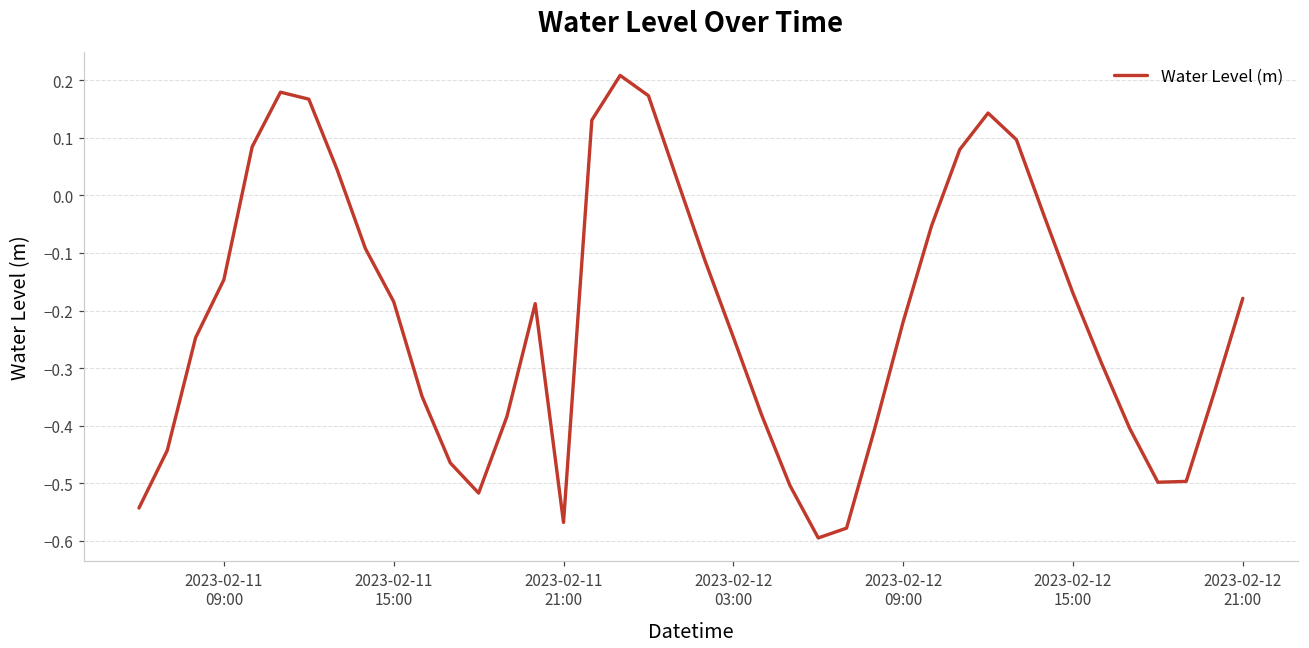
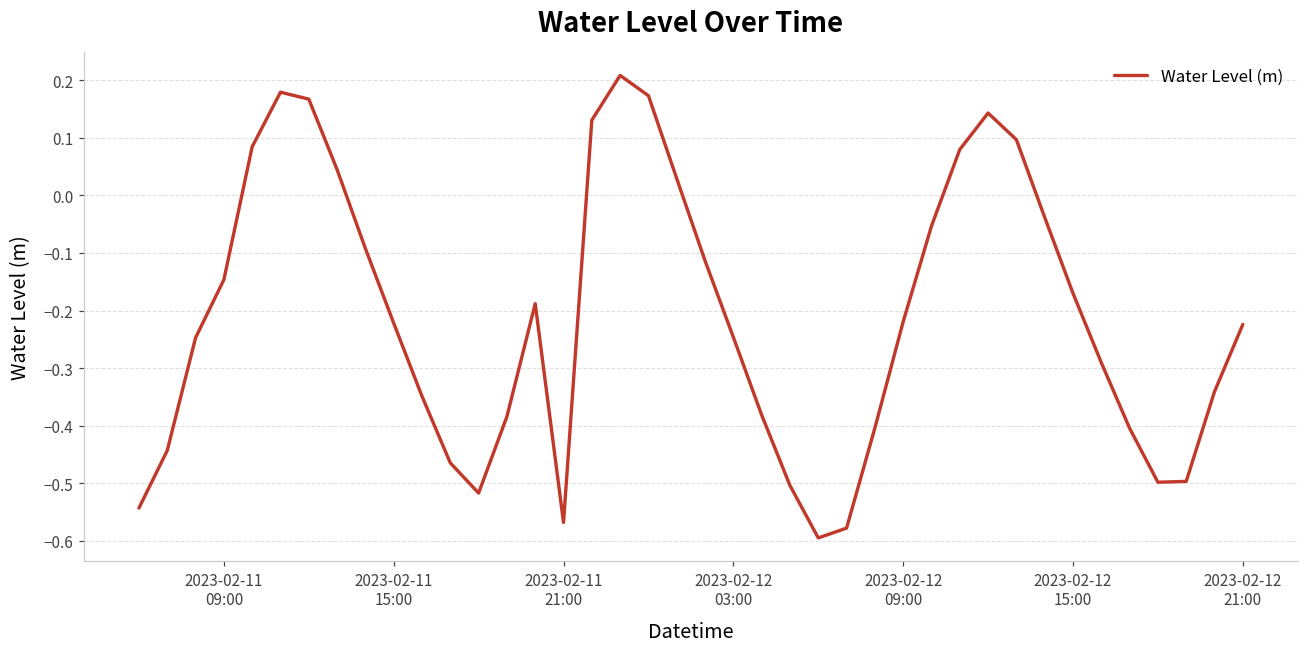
2023-02-11 15:00: -0.18 -> -0.22
2023-02-12 21:00: -0.18 -> -0.22
